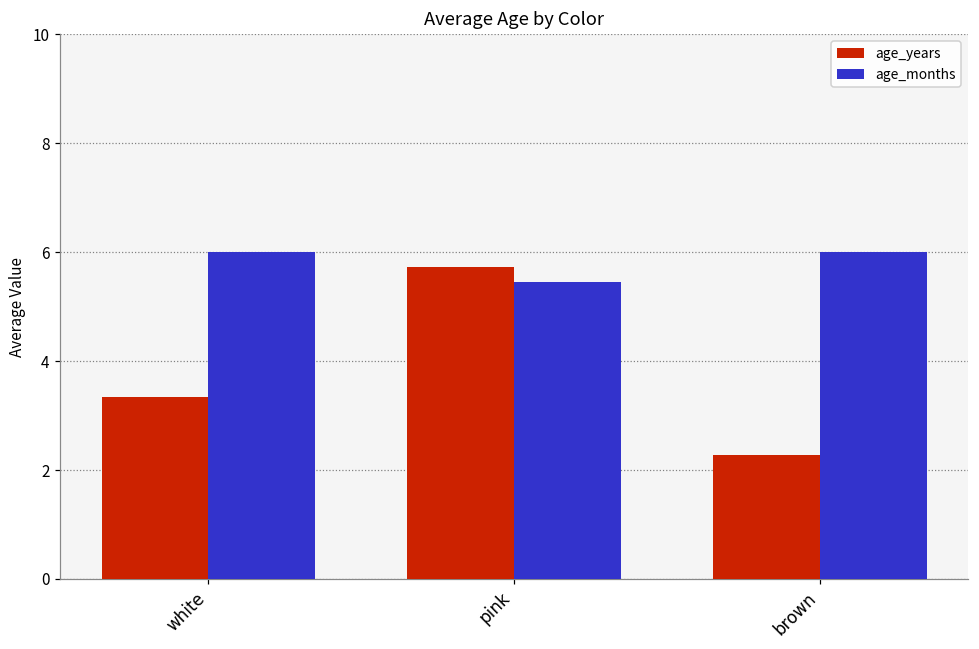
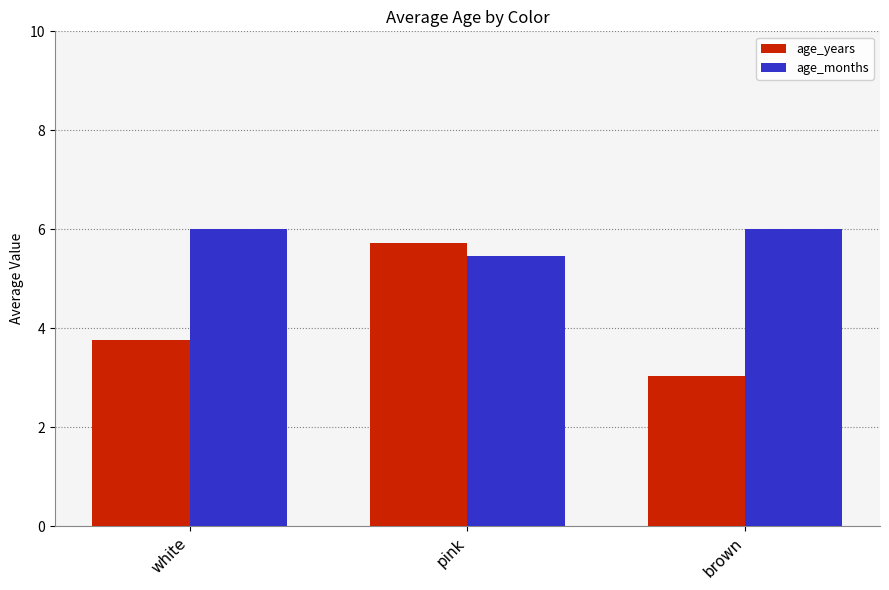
age_years, white: 3.3 -> 3.8
age_years, brown: 2.3 -> 3.0
